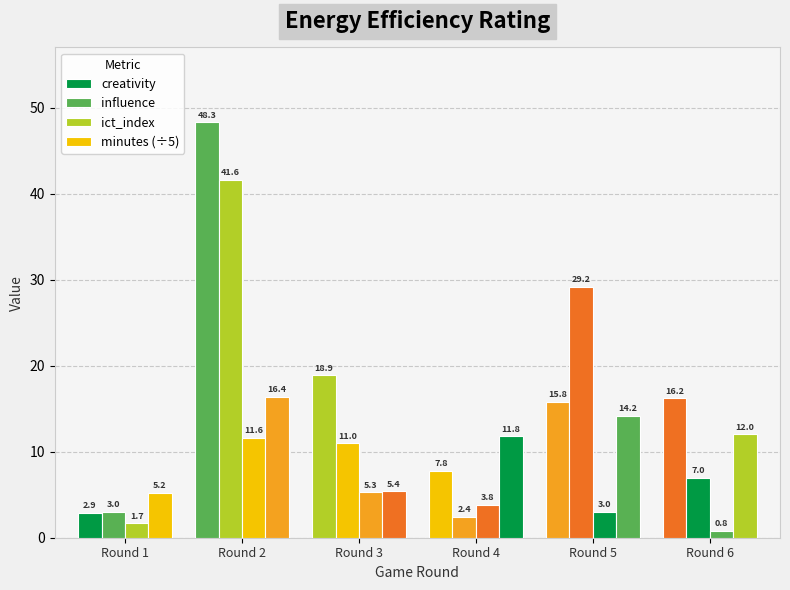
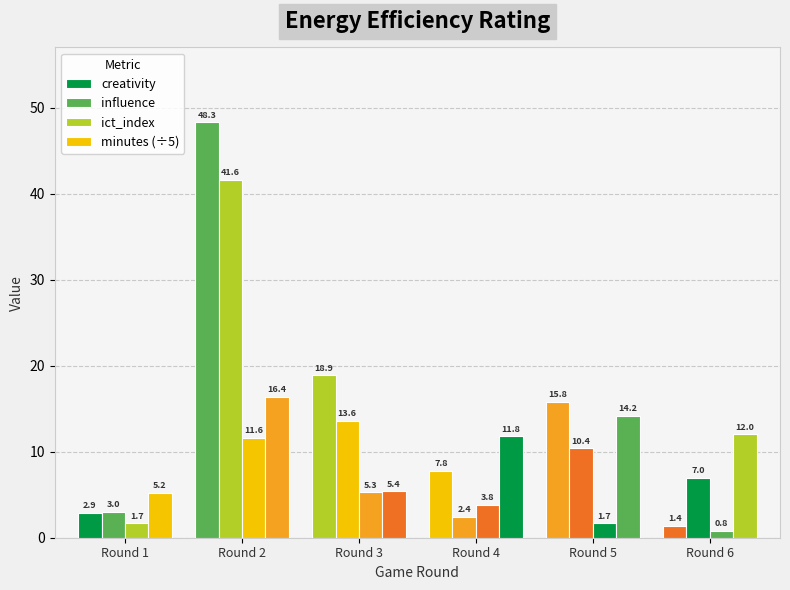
influence, Round 3: 11.0 -> 13.6
influence, Round 5: 29.2 -> 10.4
ict_index, Round 5: 3.0 -> 1.7
creativity, Round 6: 16.2 -> 1.4
